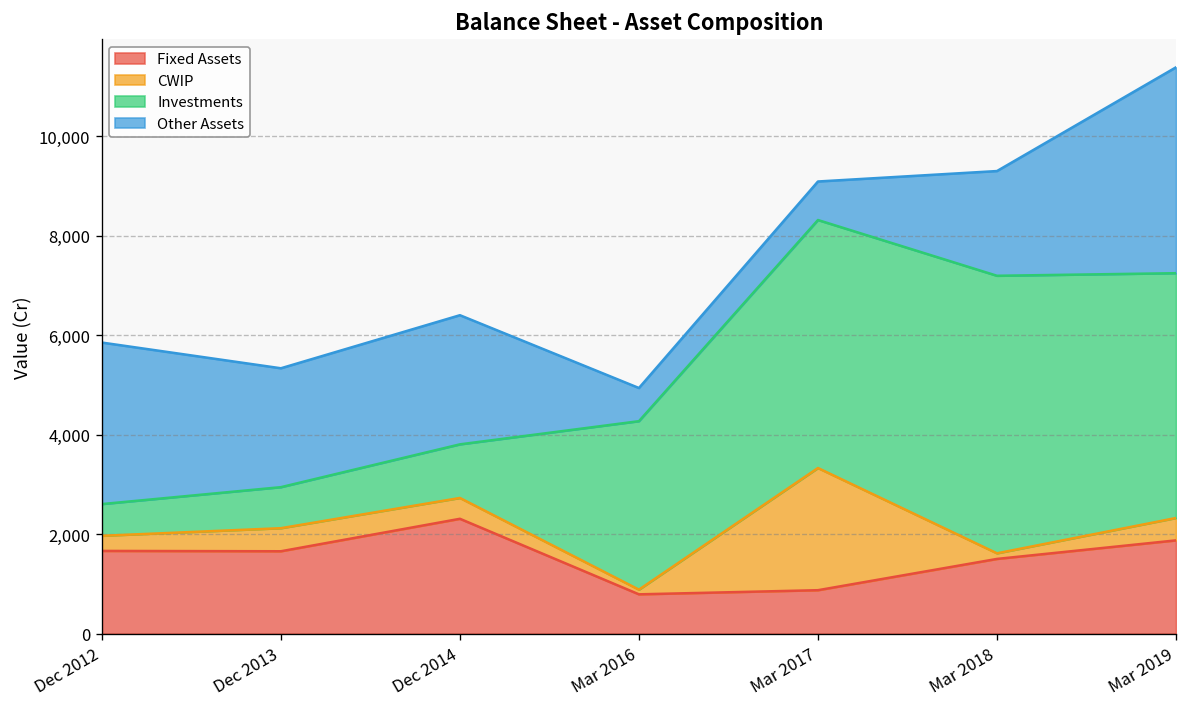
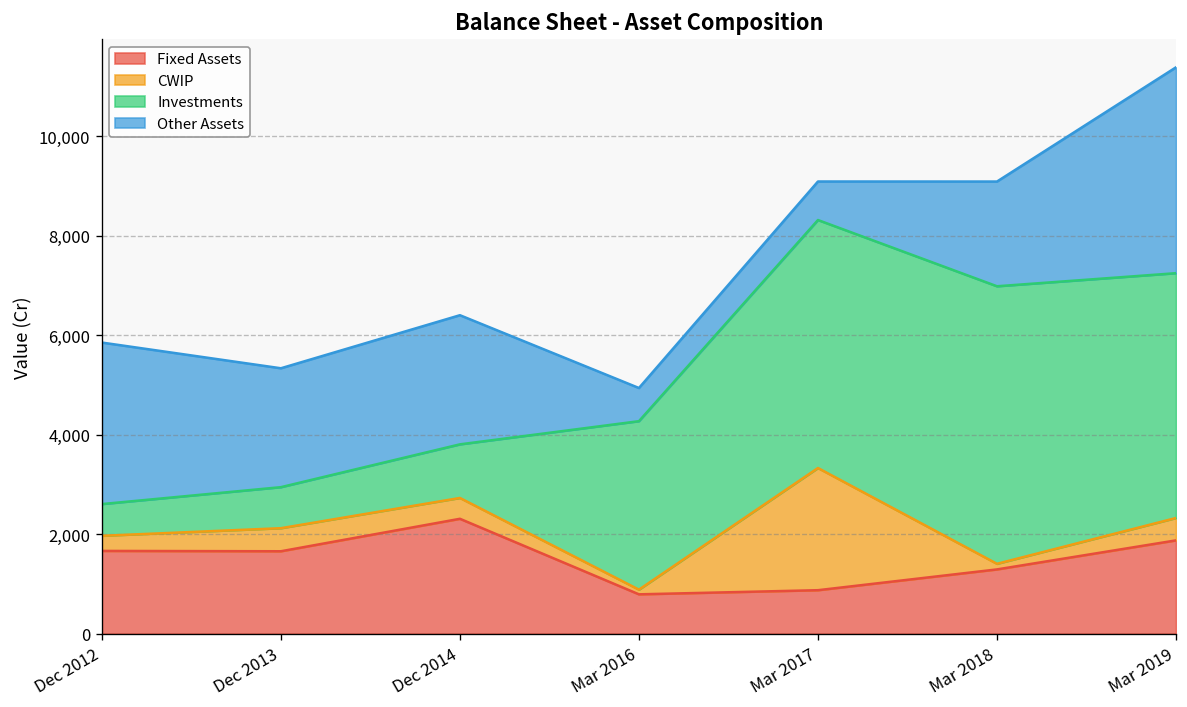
Fixed Assets, Mar 2018: 1,500 -> 1,300
